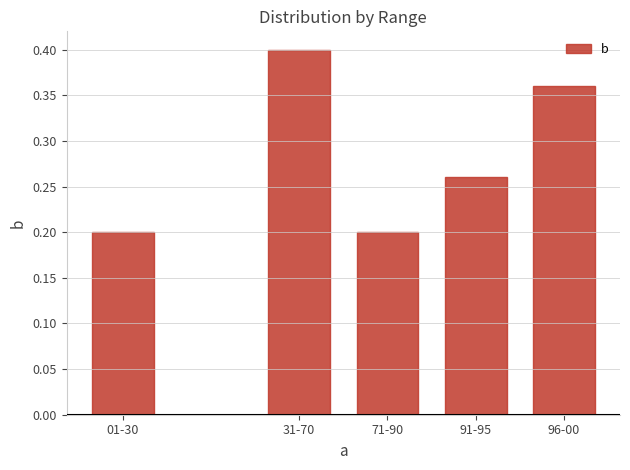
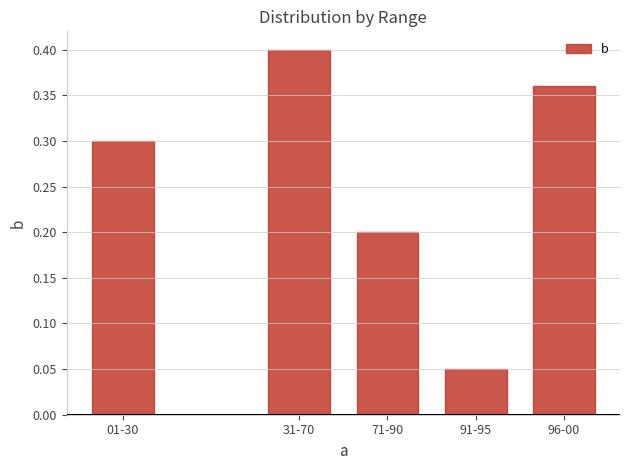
01-30: 0.2 -> 0.3
91-95: 0.26 -> 0.05
